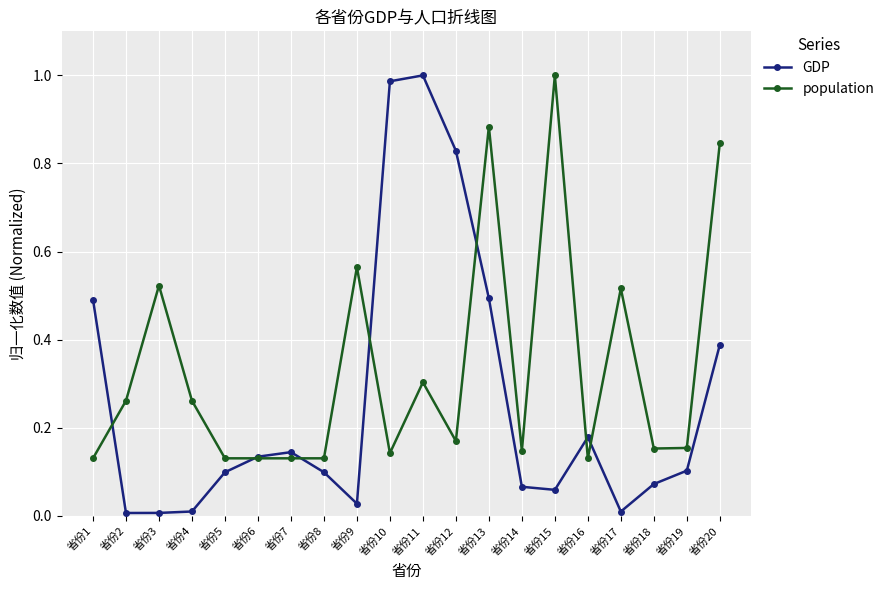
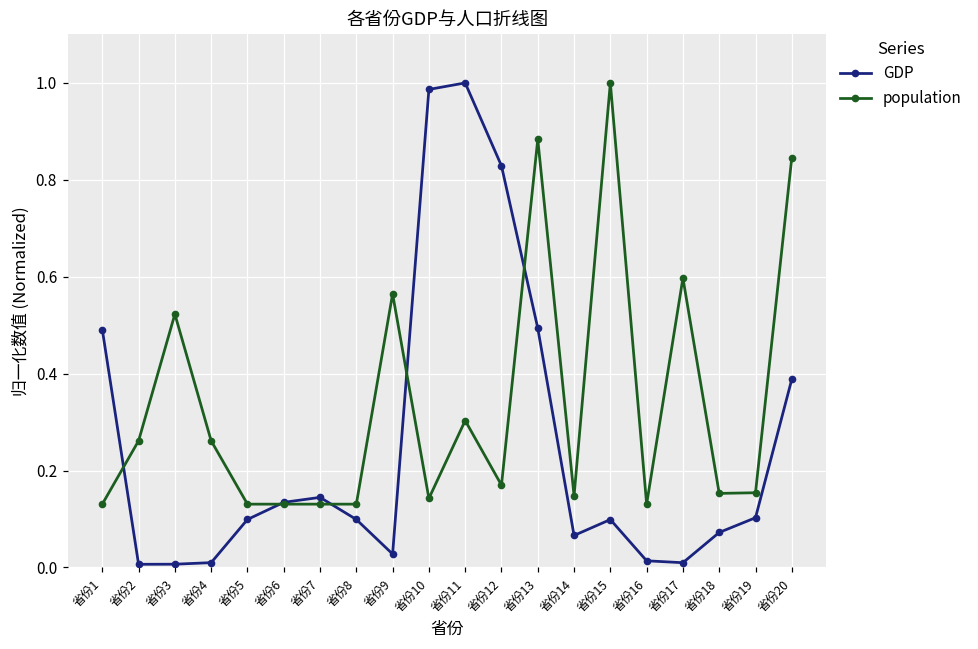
GDP, 省份15: 0.06 -> 0.10
GDP, 省份16: 0.18 -> 0.01
population, 省份17: 0.52 -> 0.60
